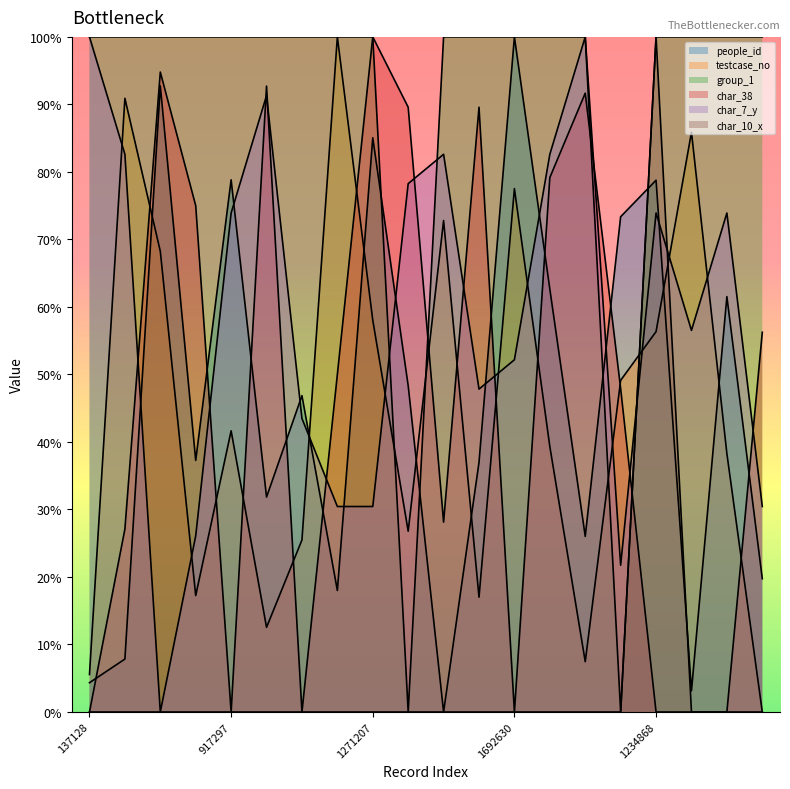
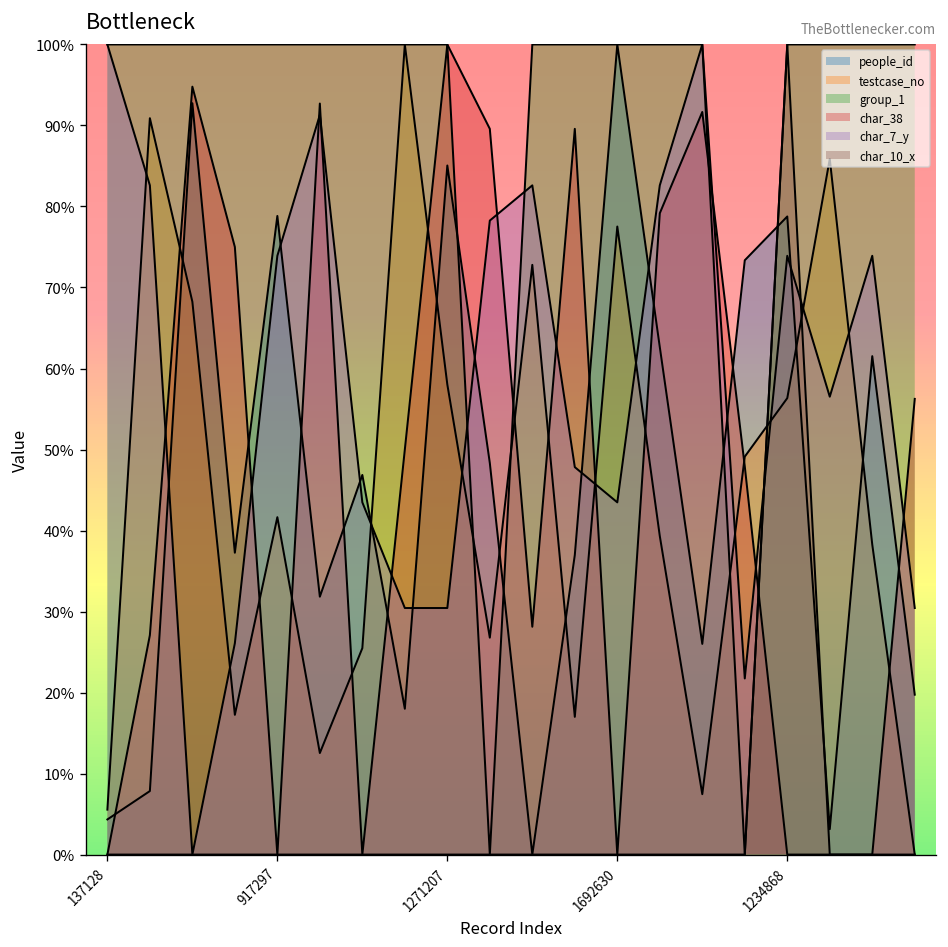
char_7_y, 1692630: 52% -> 43%
